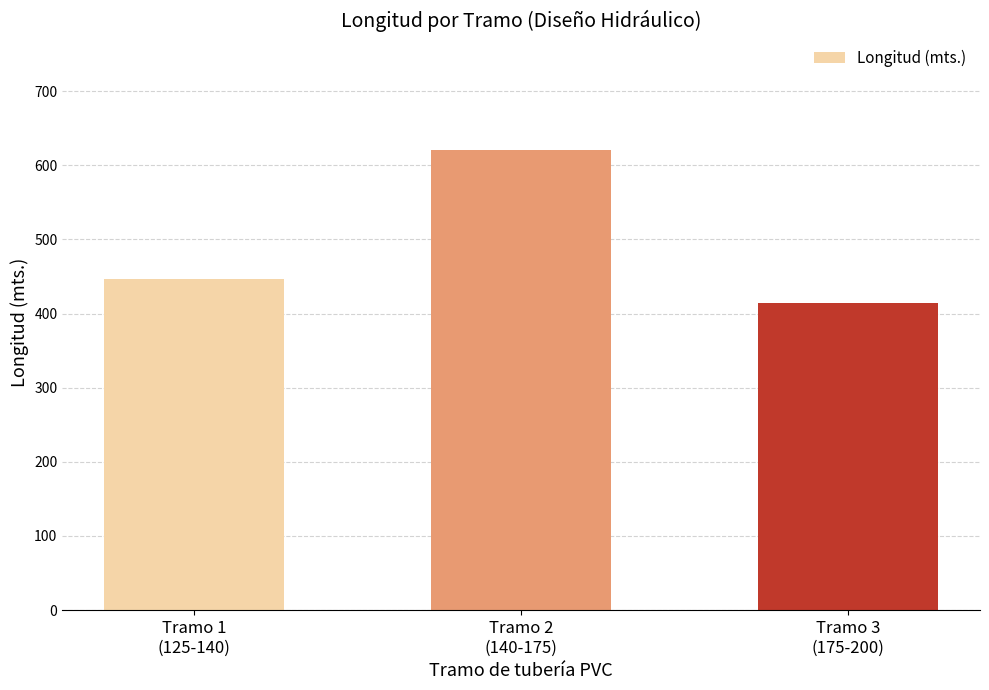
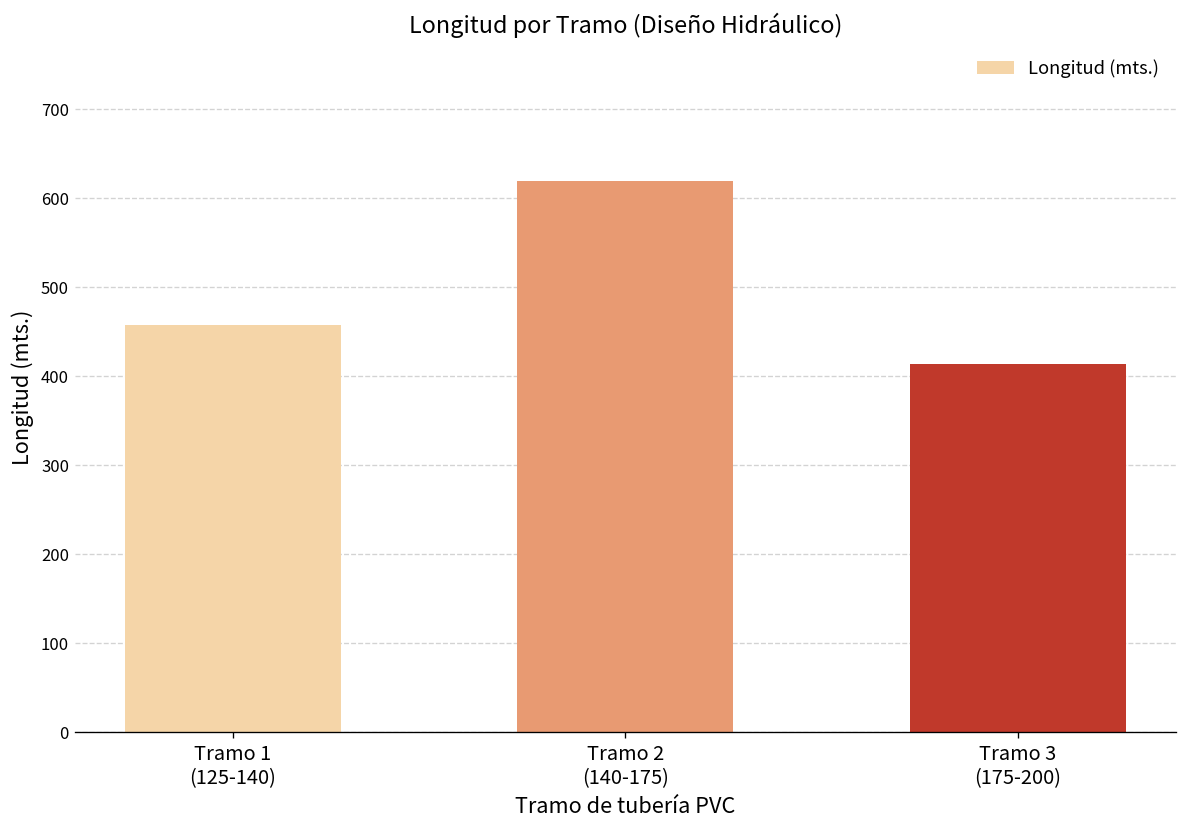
Tramo 1 (125-140): 450 -> 460
